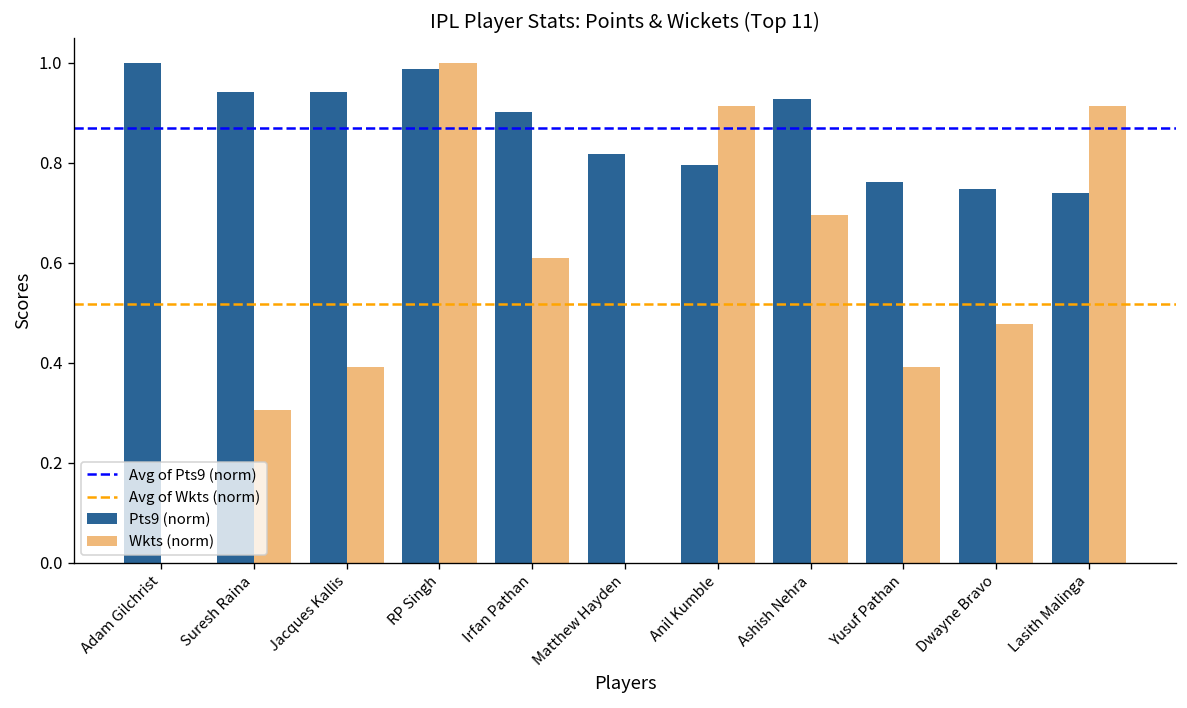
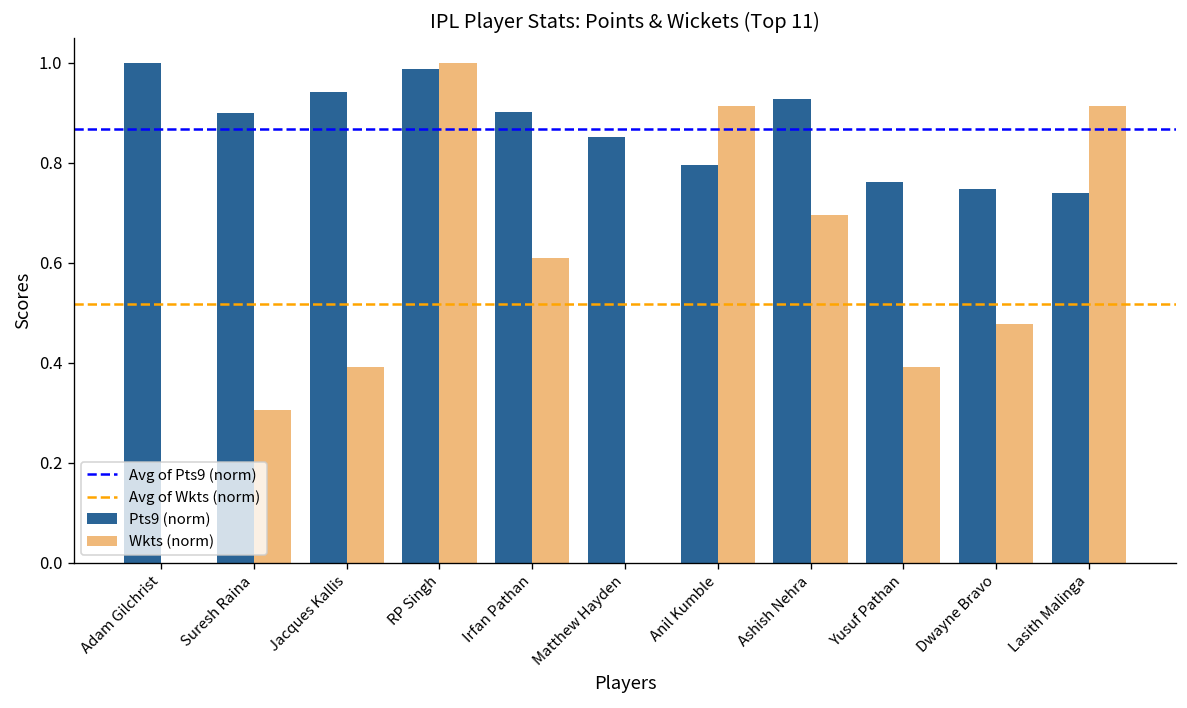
Pts9 (norm), Suresh Raina: 0.94 -> 0.90
Pts9 (norm), Matthew Hayden: 0.82 -> 0.85
